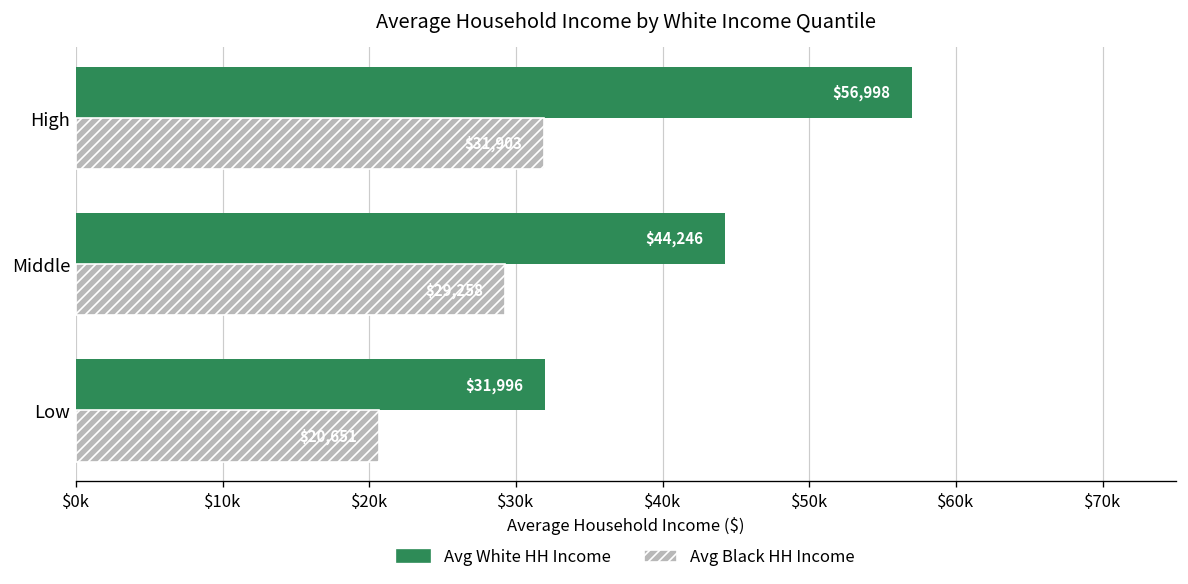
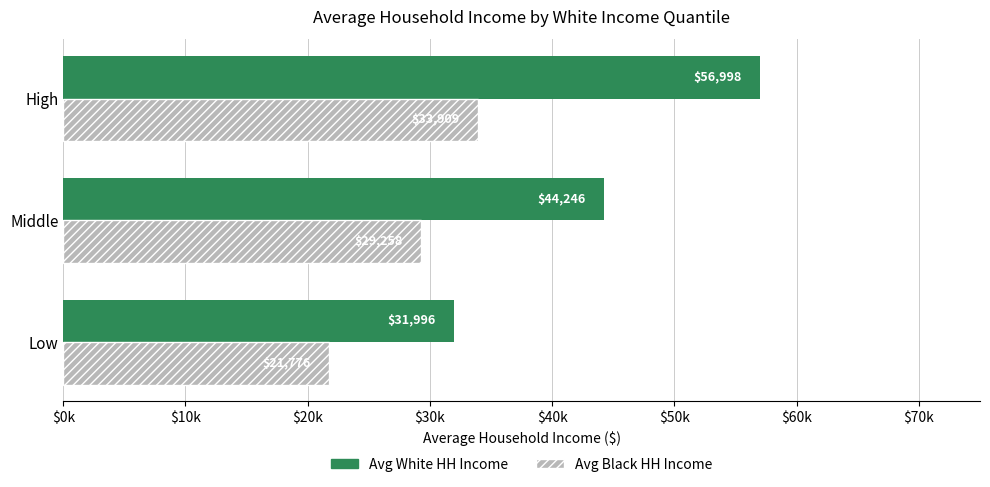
Avg Black HH Income, High: $31,903 -> $33,909
Avg Black HH Income, Low: $20,651 -> $21,776
